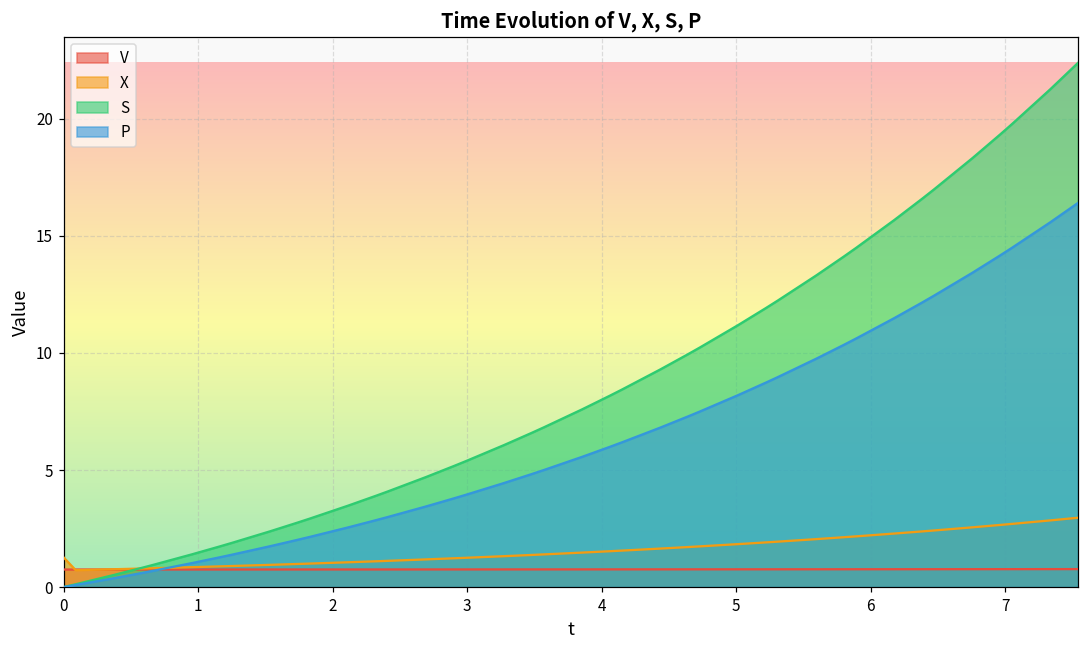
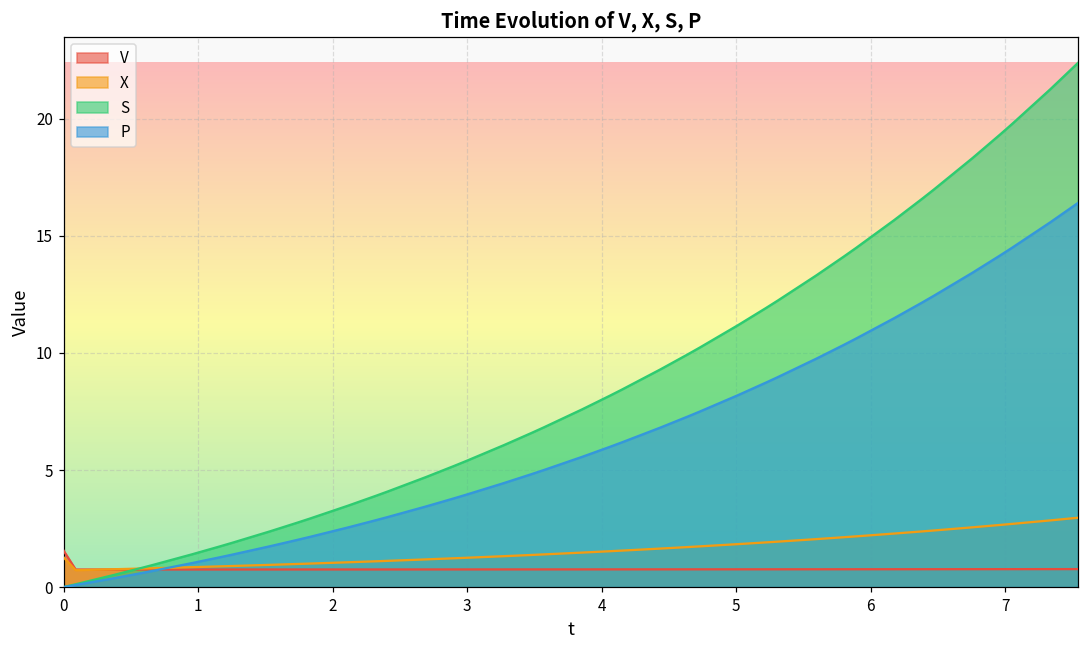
V, 0: 0.8 -> 1.6
